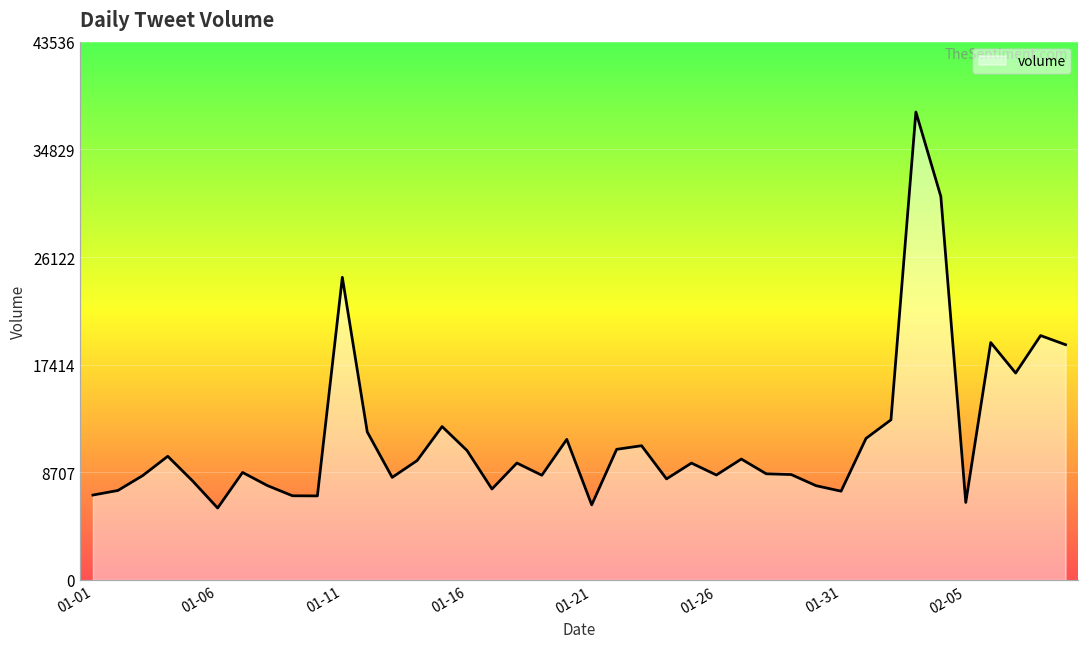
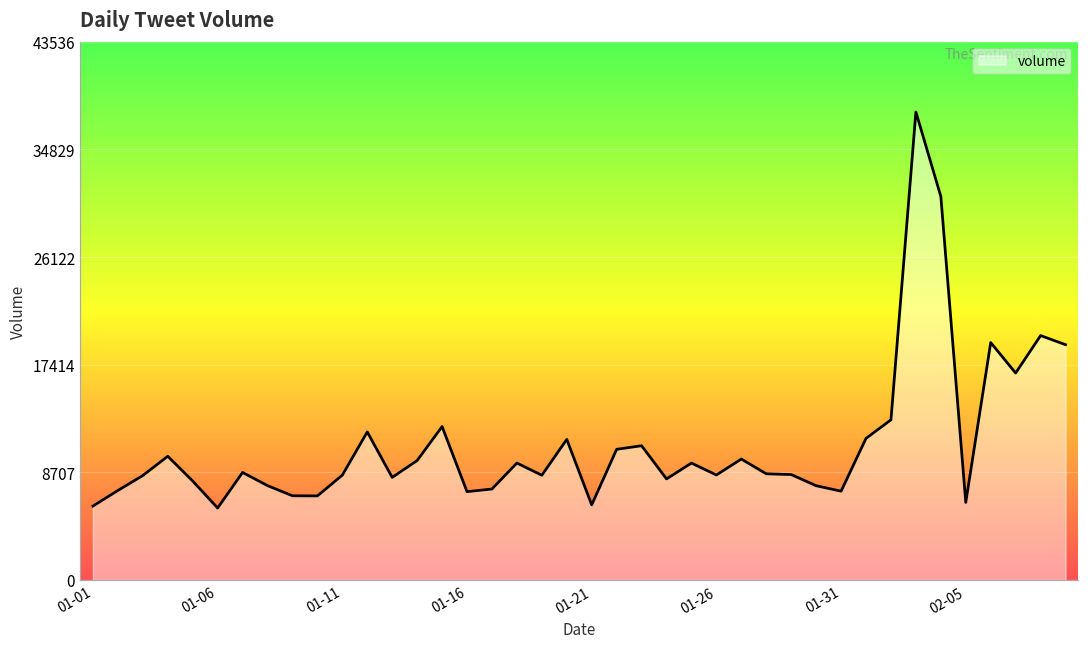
01-01: 6900 -> 6000
01-11: 24500 -> 8500
01-16: 10500 -> 7100
